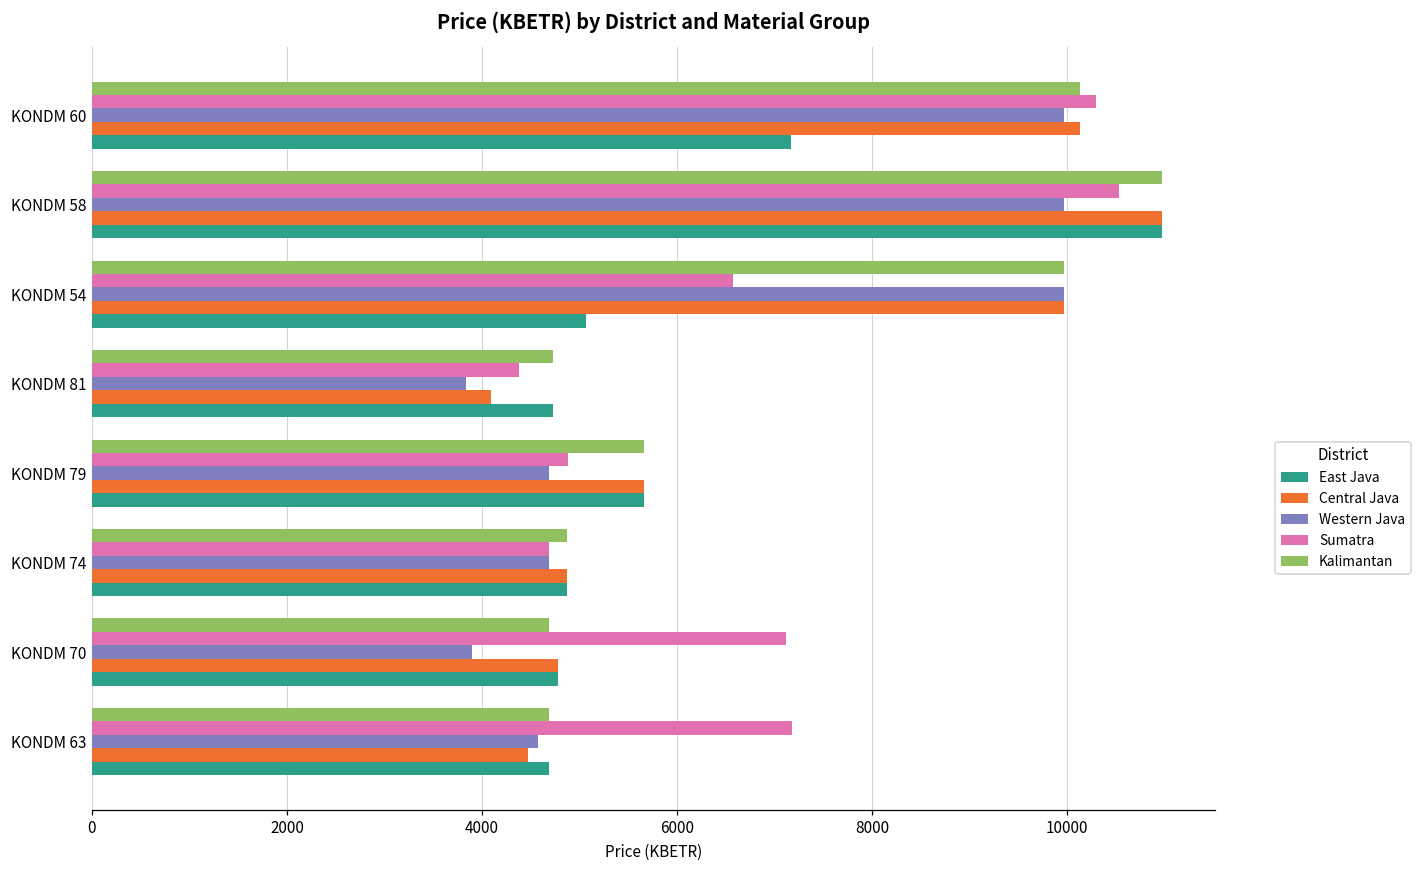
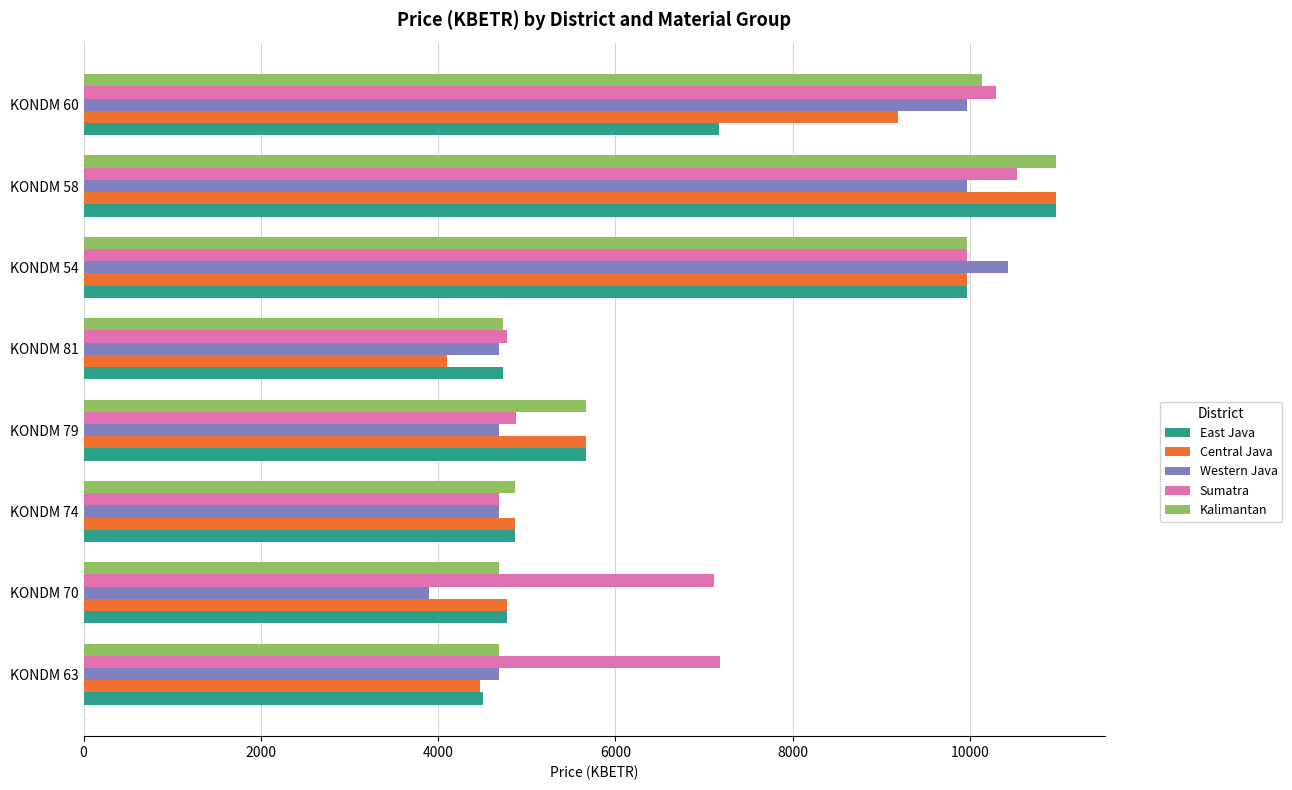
Central Java, KONDM 60: 10100 -> 9200
Sumatra, KONDM 54: 6600 -> 10000
Western Java, KONDM 54: 10000 -> 10400
East Java, KONDM 54: 5100 -> 10000
Sumatra, KONDM 81: 4400 -> 4800
Western Java, KONDM 81: 3800 -> 4700
Western Java, KONDM 63: 4600 -> 4700
East Java, KONDM 63: 4700 -> 4500
